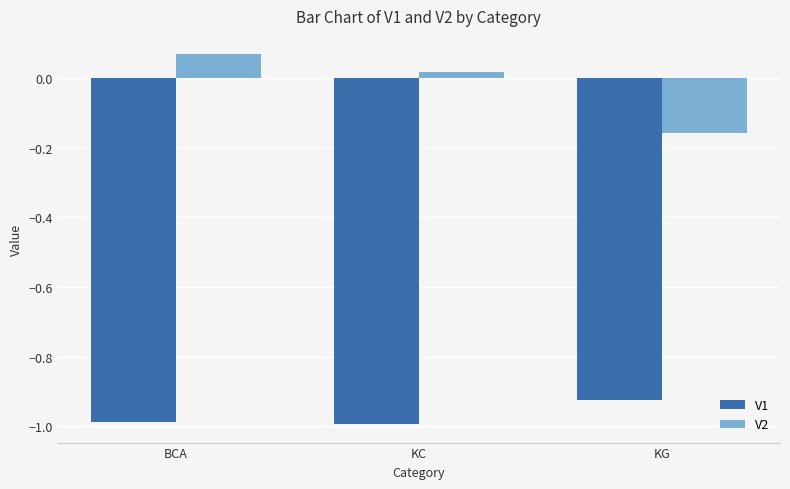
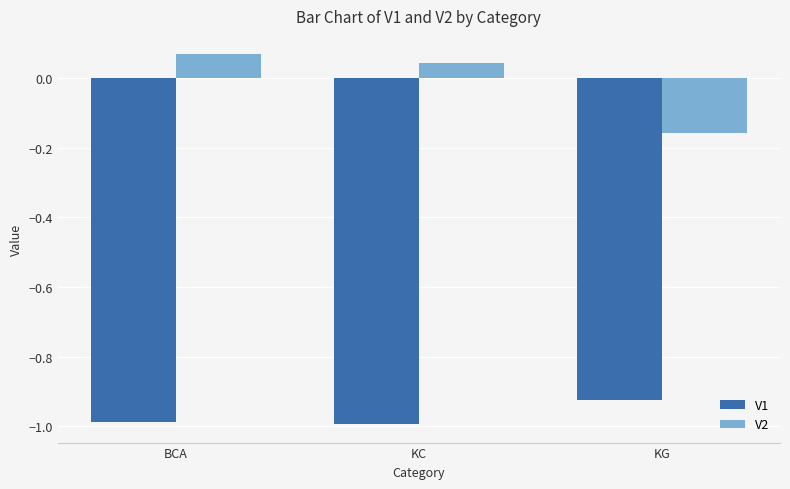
V2, KC: 0.02 -> 0.04
